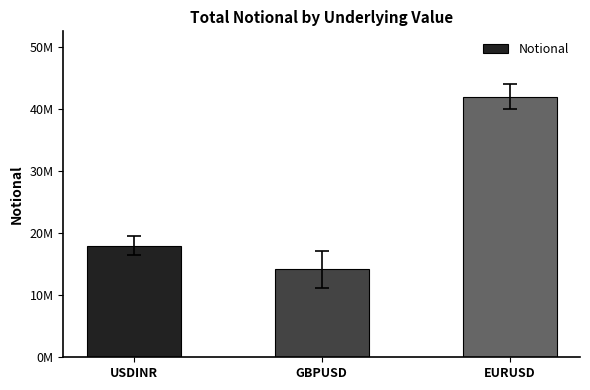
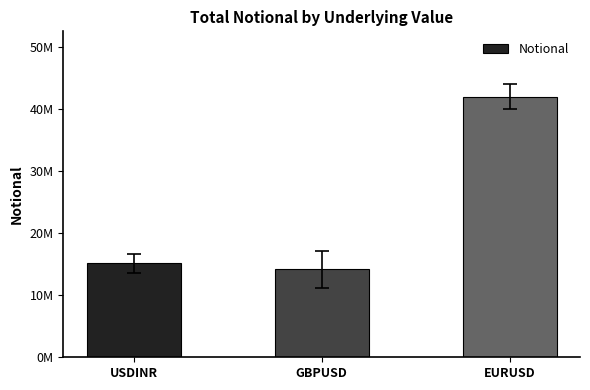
Notional, USDINR: 18000000 -> 15000000
